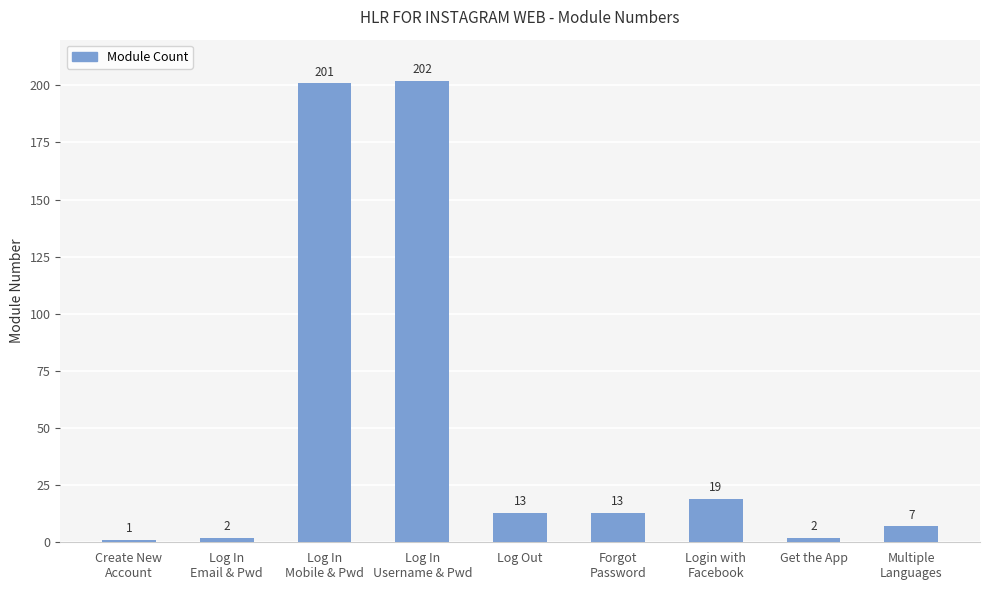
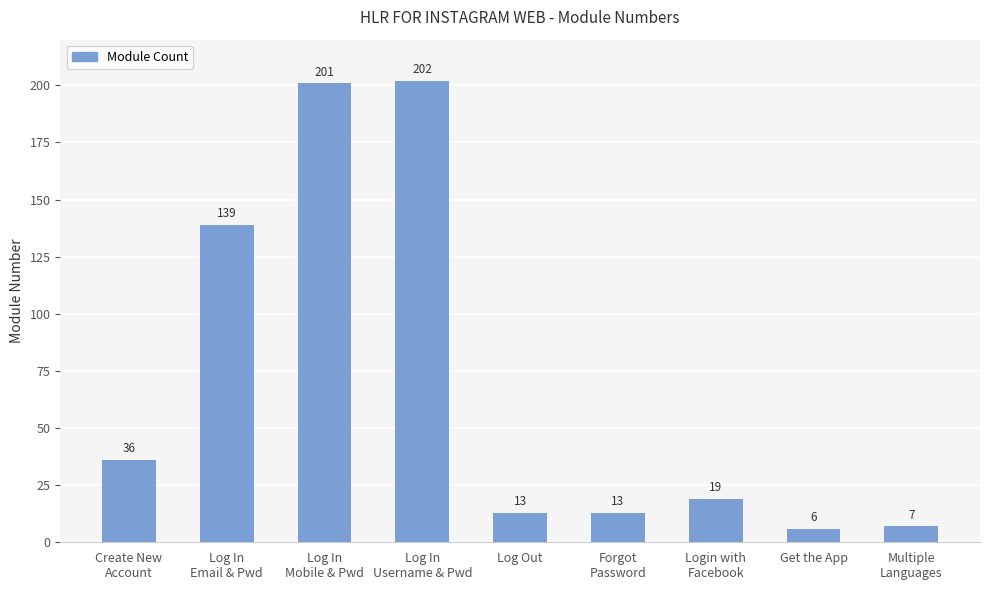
Create New Account: 1 -> 36
Log In Email & Pwd: 2 -> 139
Get the App: 2 -> 6
